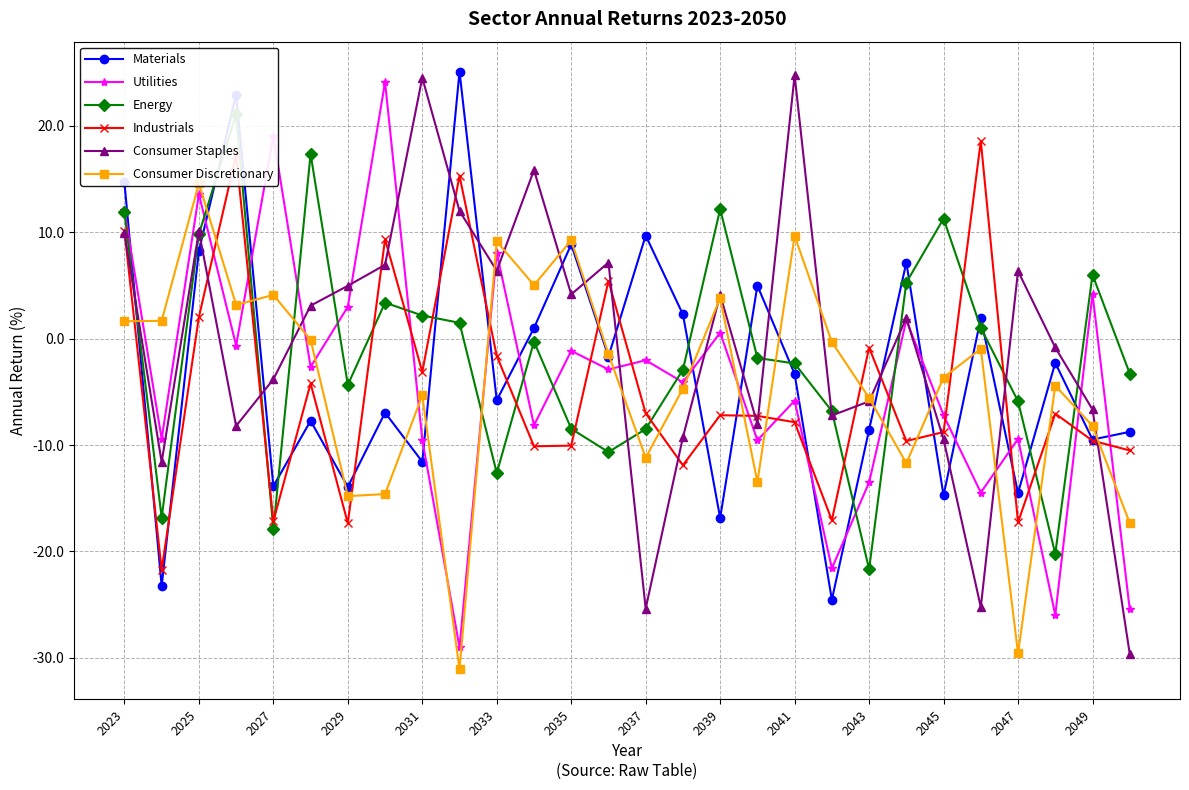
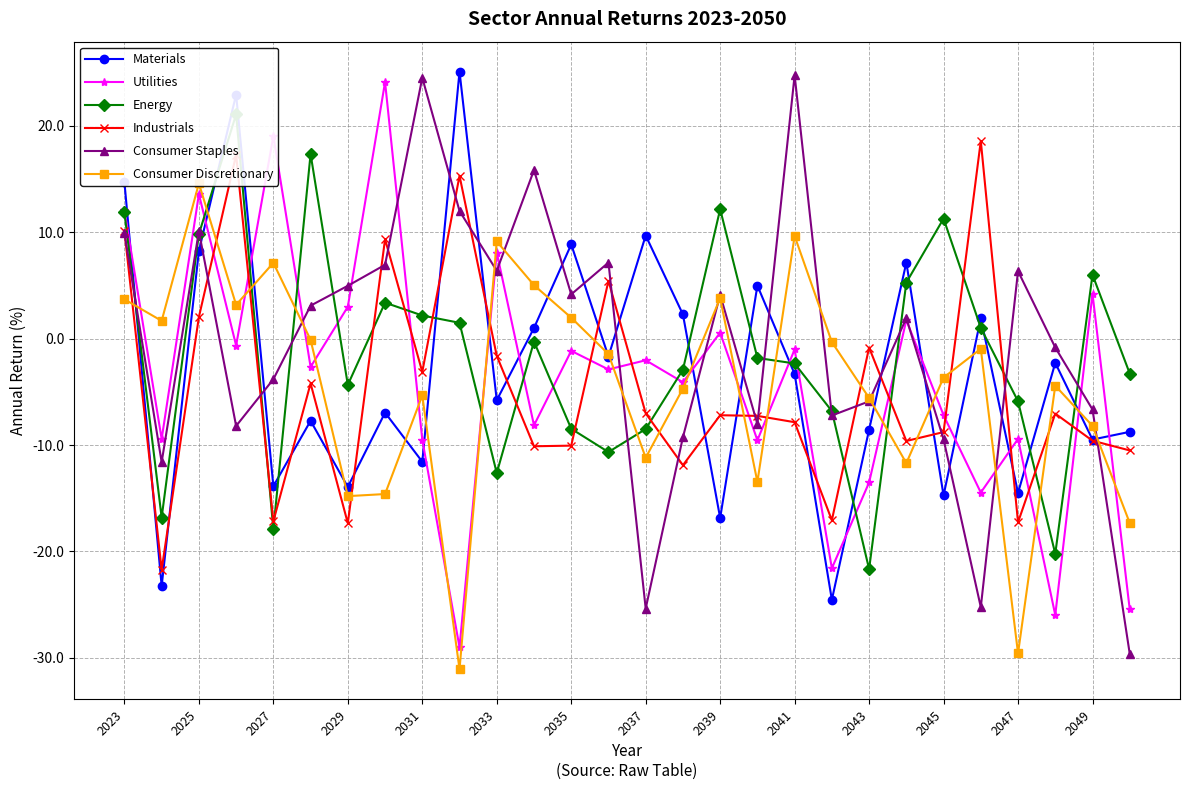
Consumer Discretionary, 2023: 1.6 -> 3.7
Consumer Discretionary, 2027: 4.1 -> 7.1
Consumer Discretionary, 2035: 9.2 -> 2.0
Utilities, 2041: -5.8 -> -1.0
